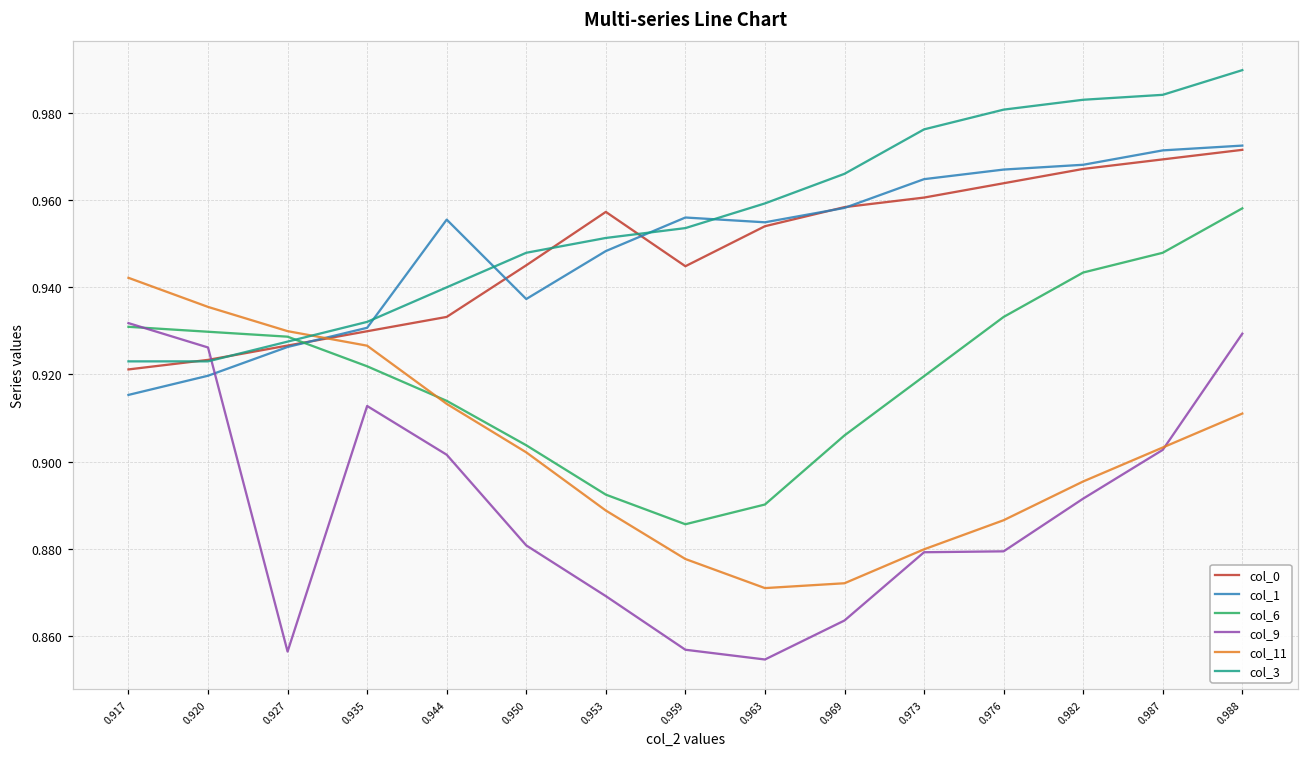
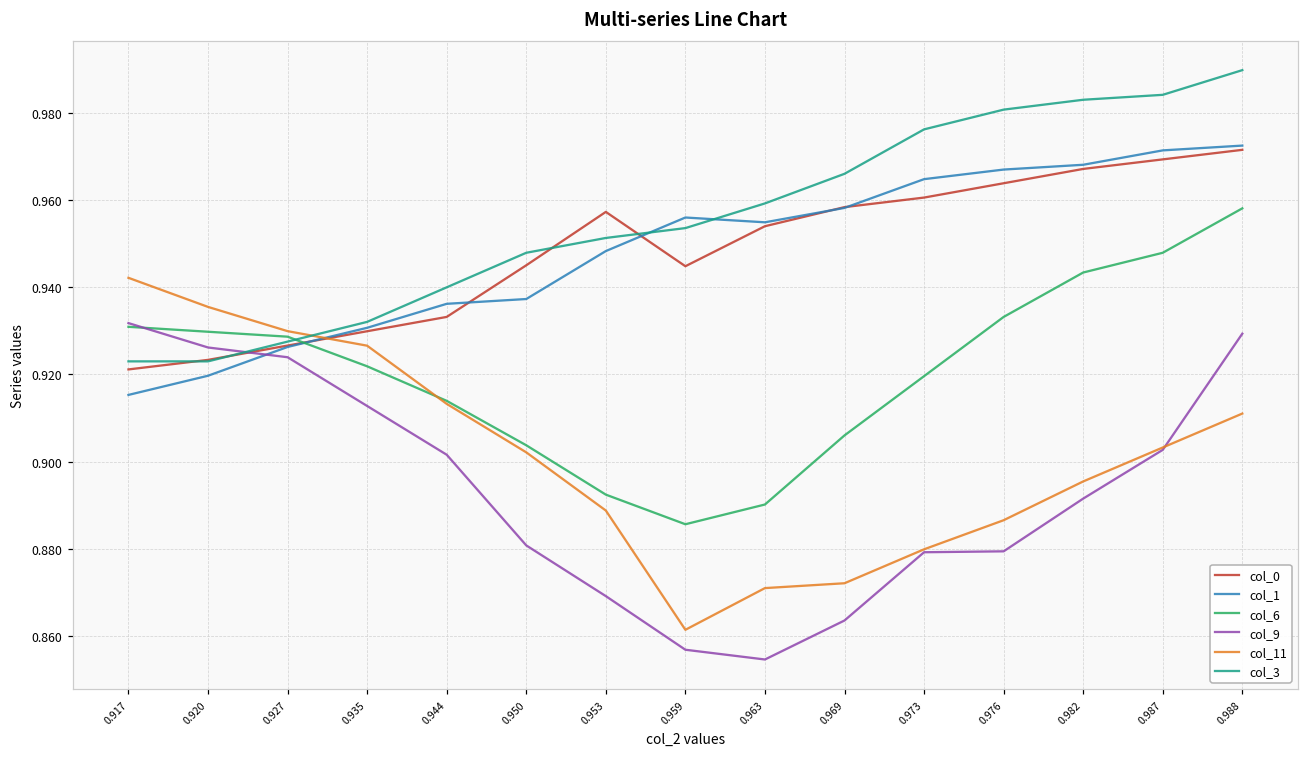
col_9, 0.927: 0.856 -> 0.924
col_1, 0.944: 0.956 -> 0.936
col_11, 0.959: 0.878 -> 0.861
